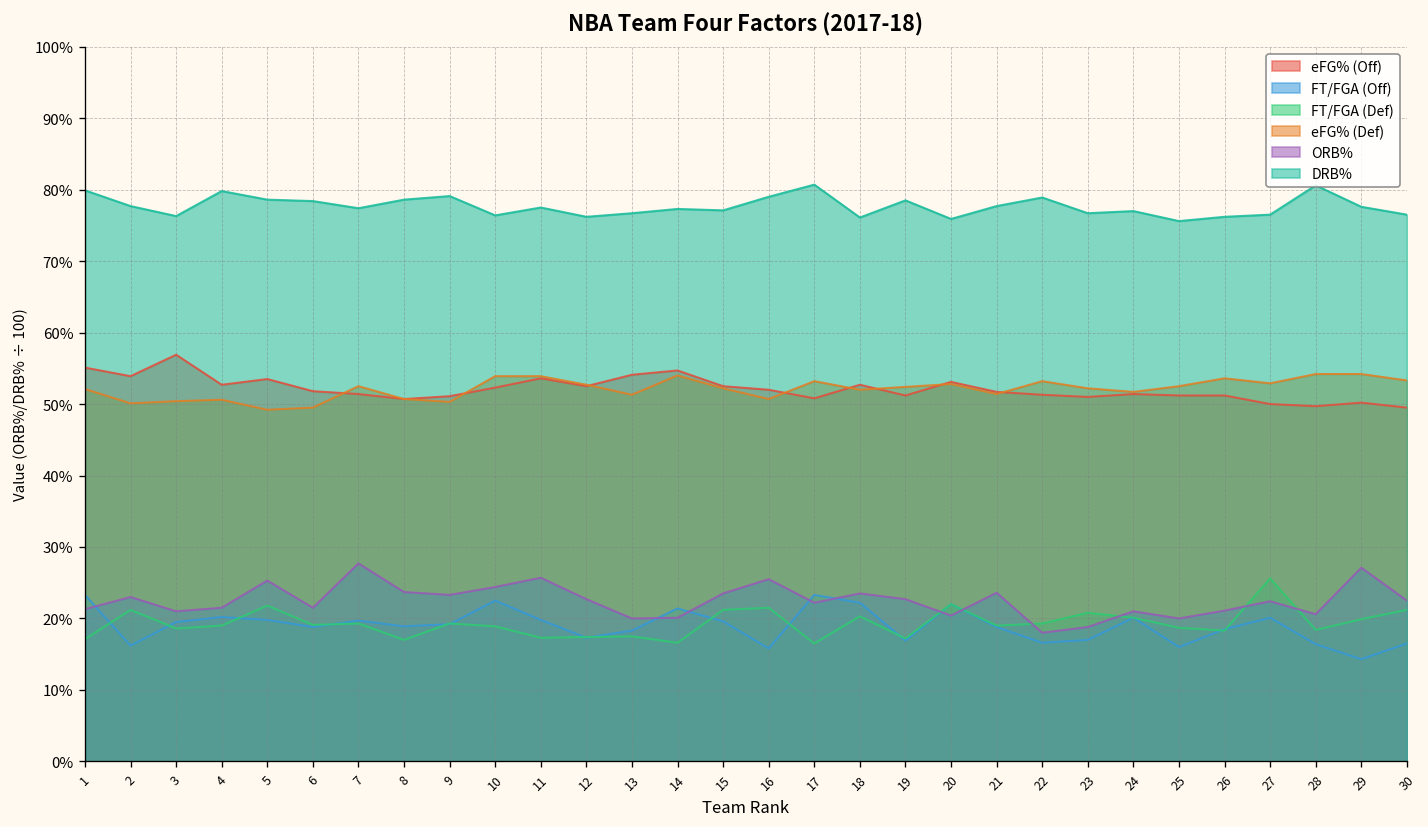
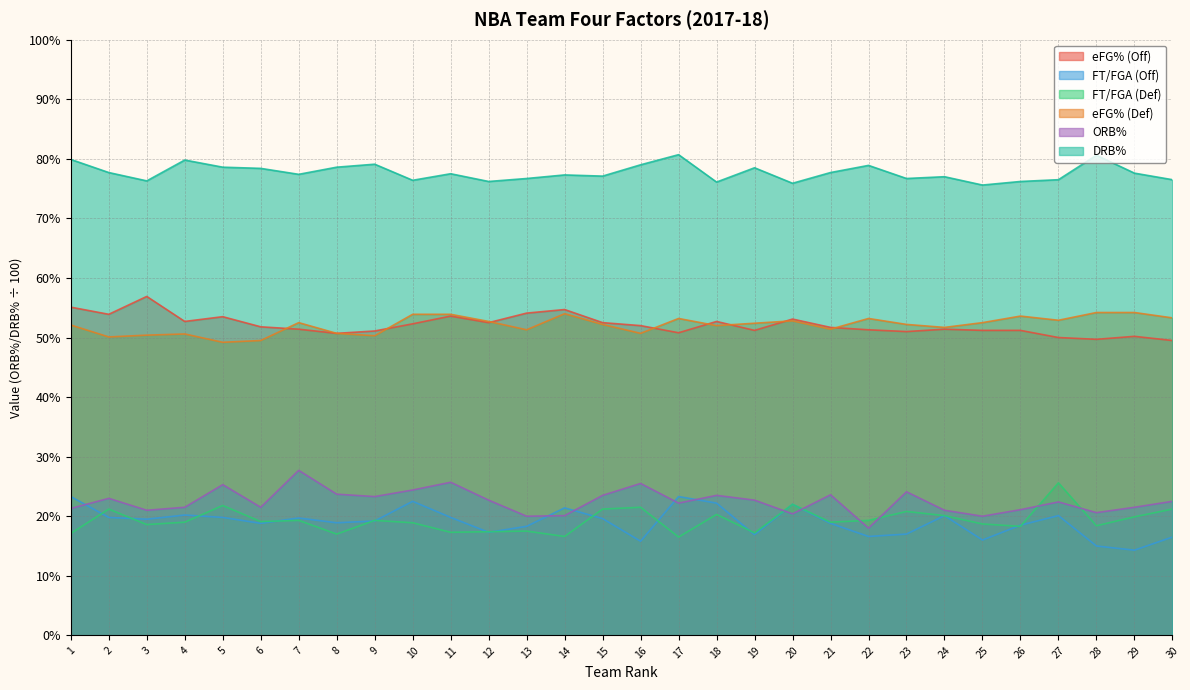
FT/FGA (Off), 2: 16% -> 20%
ORB%, 23: 19% -> 24%
FT/FGA (Off), 28: 16% -> 15%
ORB%, 29: 27% -> 22%
